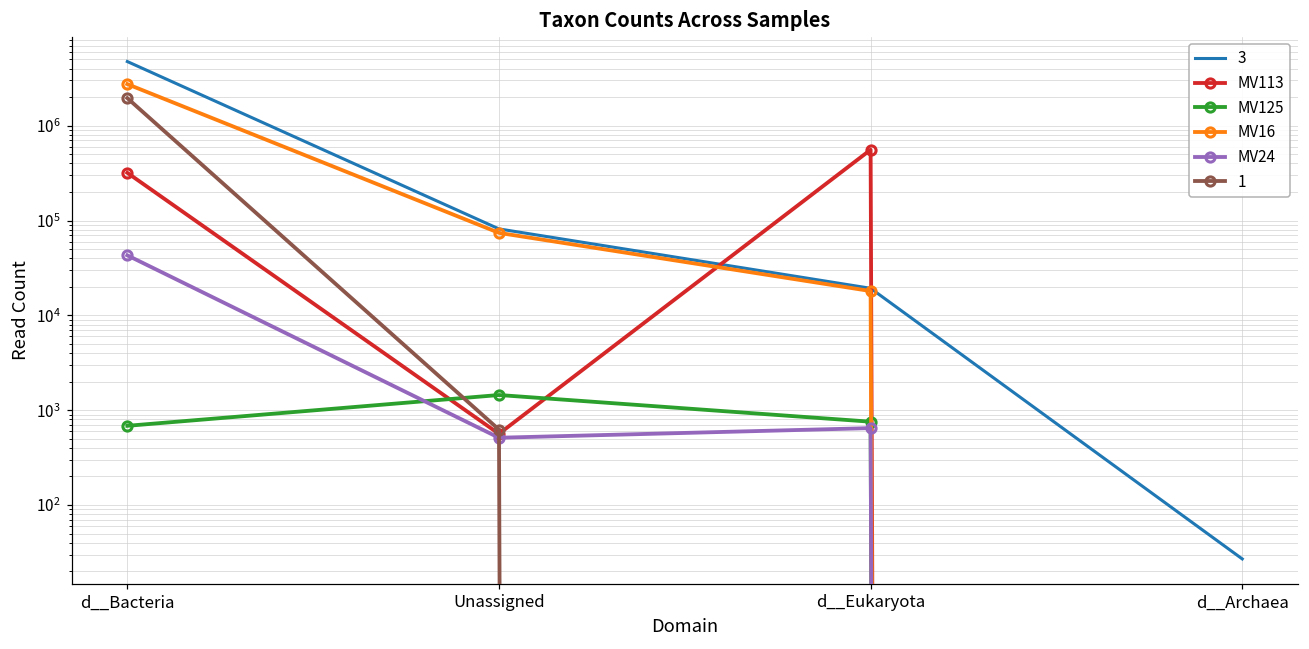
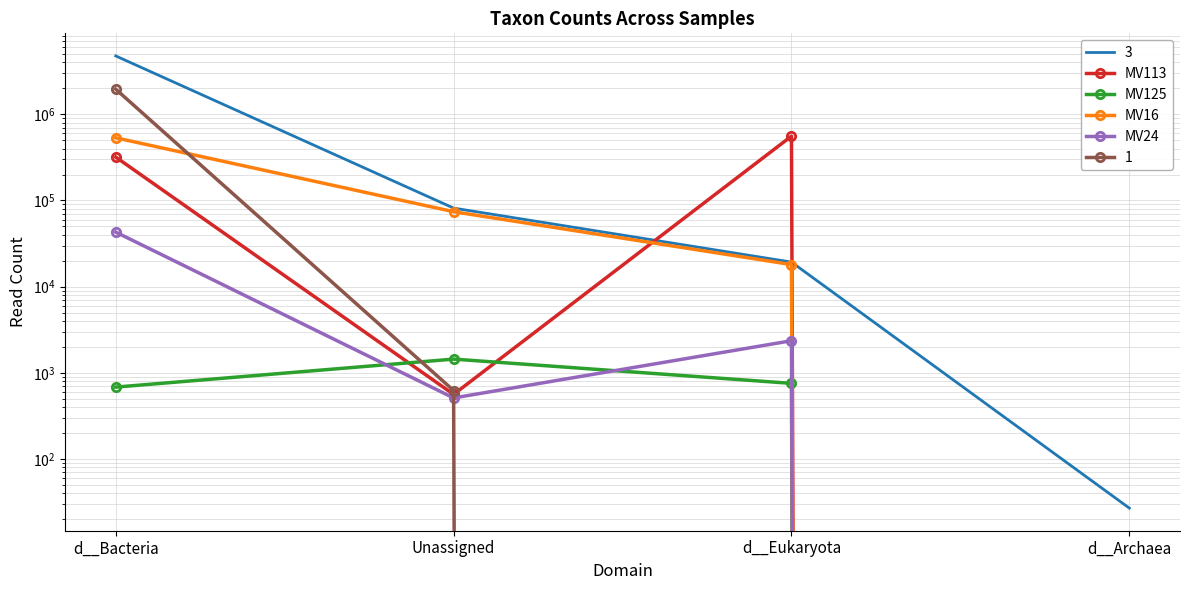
MV16, d__Bacteria: 2700000 -> 500000
MV24, d__Eukaryota: 600 -> 2400
